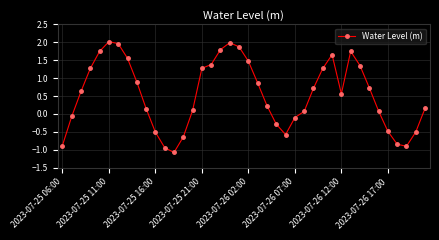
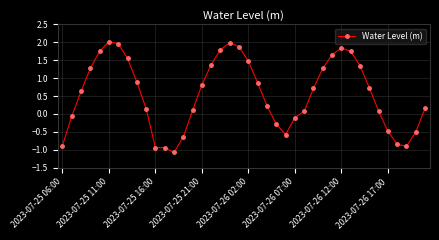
2023-07-25 16:00: -0.5 -> -0.9
2023-07-25 21:00: 1.3 -> 0.8
2023-07-26 12:00: 0.6 -> 1.8
